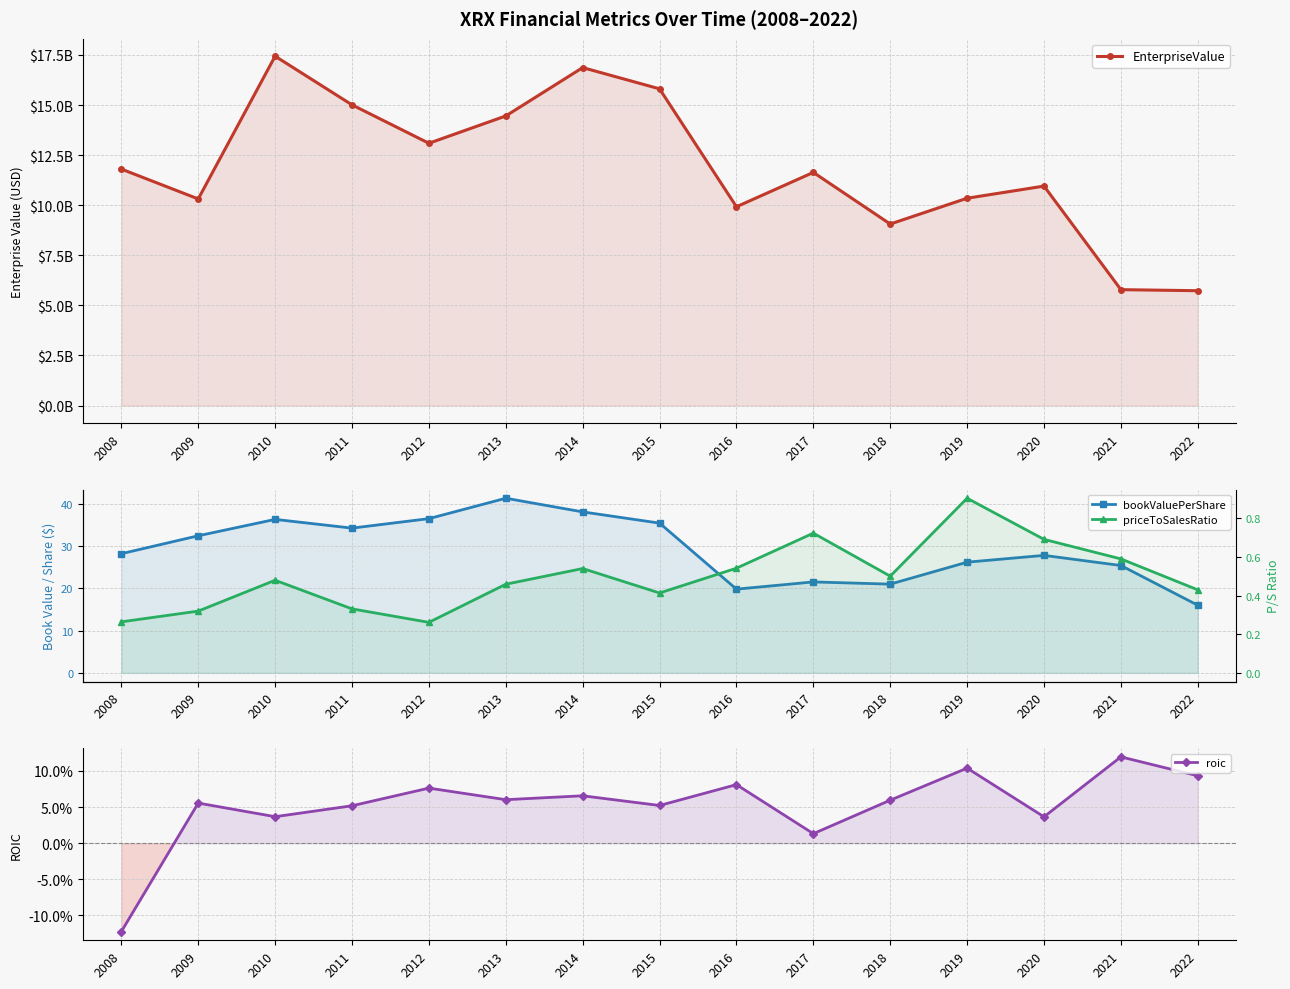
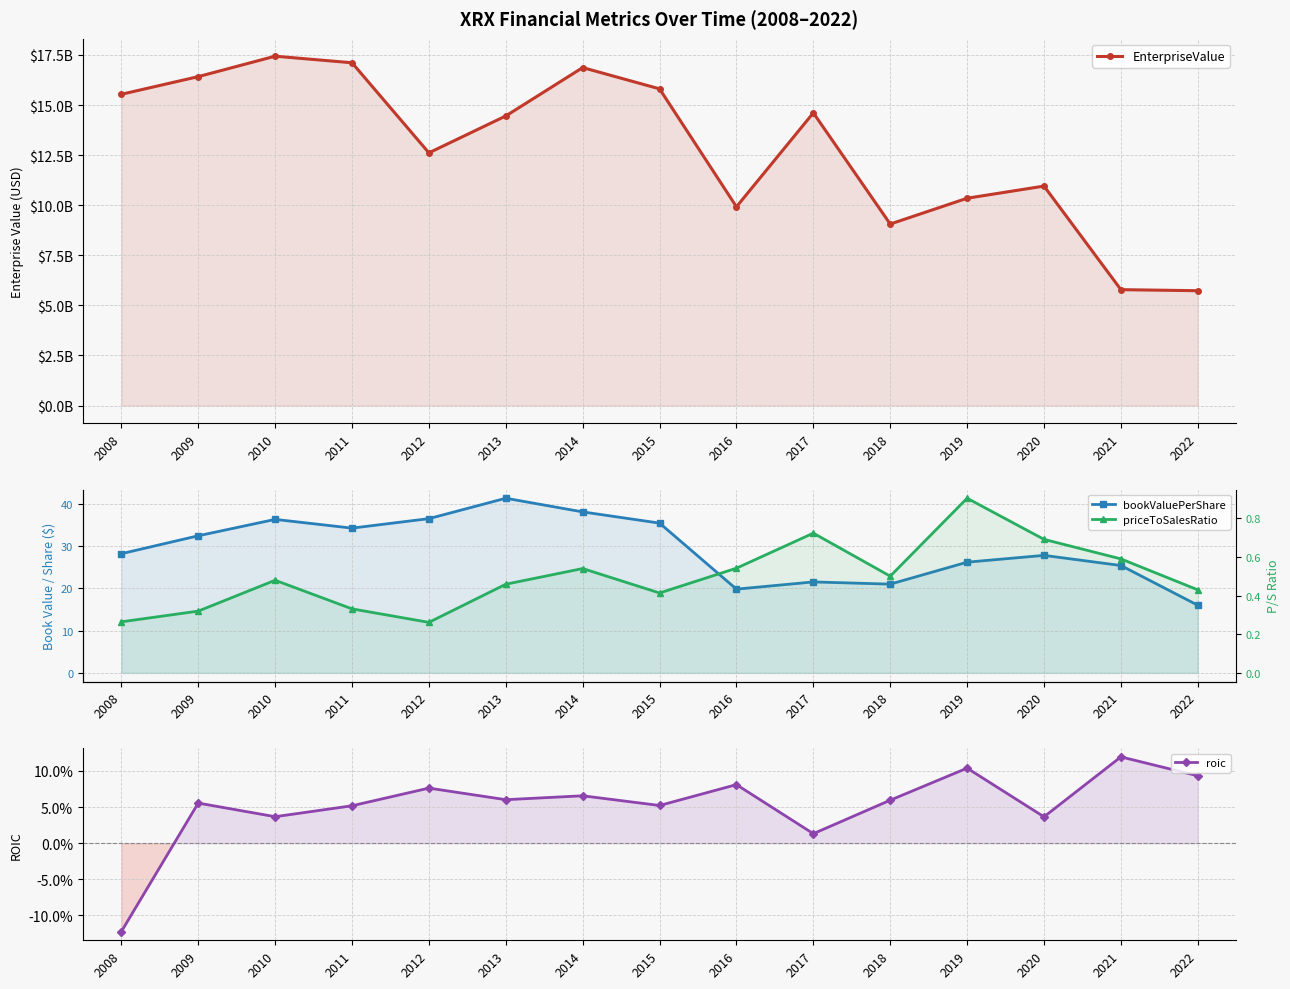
XRX Financial Metrics Over Time (2008–2022), 2008: $11800000000 -> $15500000000
XRX Financial Metrics Over Time (2008–2022), 2009: $10300000000 -> $16400000000
XRX Financial Metrics Over Time (2008–2022), 2011: $15000000000 -> $17100000000
XRX Financial Metrics Over Time (2008–2022), 2012: $13100000000 -> $12600000000
XRX Financial Metrics Over Time (2008–2022), 2017: $11600000000 -> $14600000000
